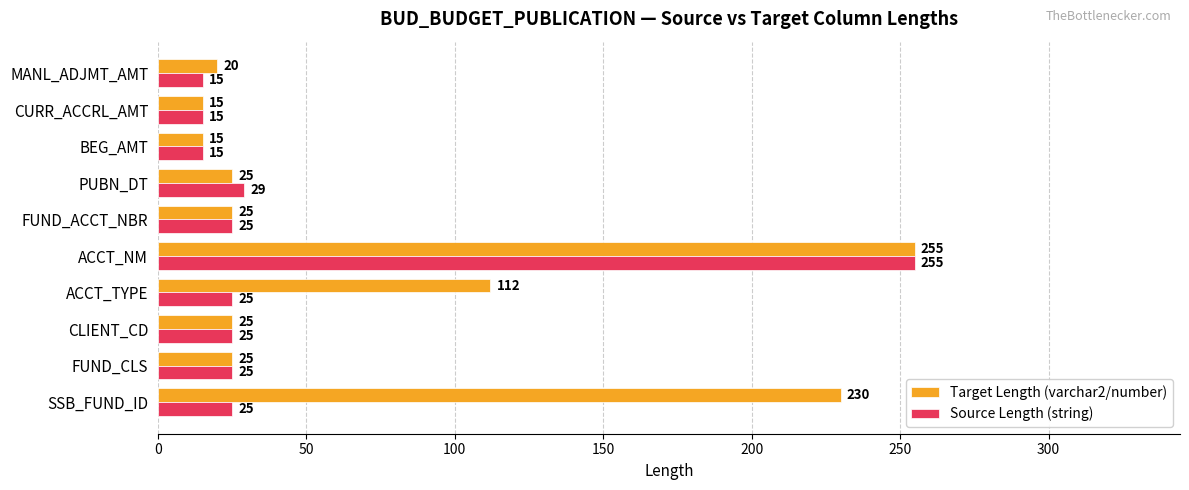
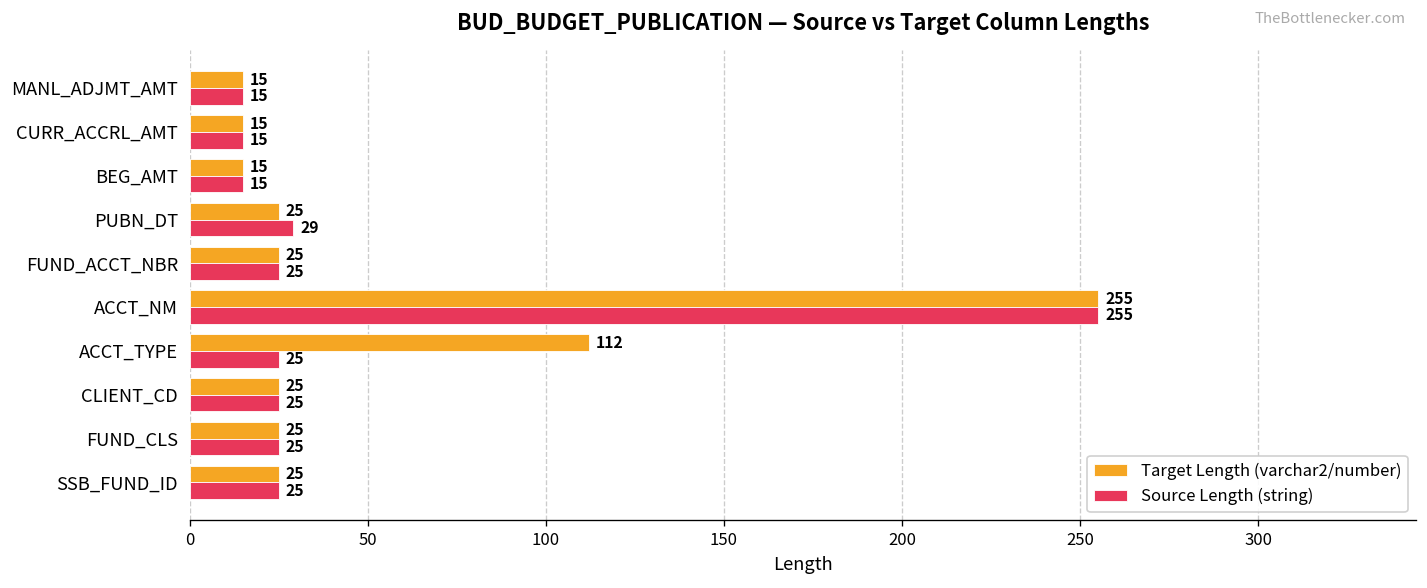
Target Length (varchar2/number), MANL_ADJMT_AMT: 20 -> 15
Target Length (varchar2/number), SSB_FUND_ID: 230 -> 25
